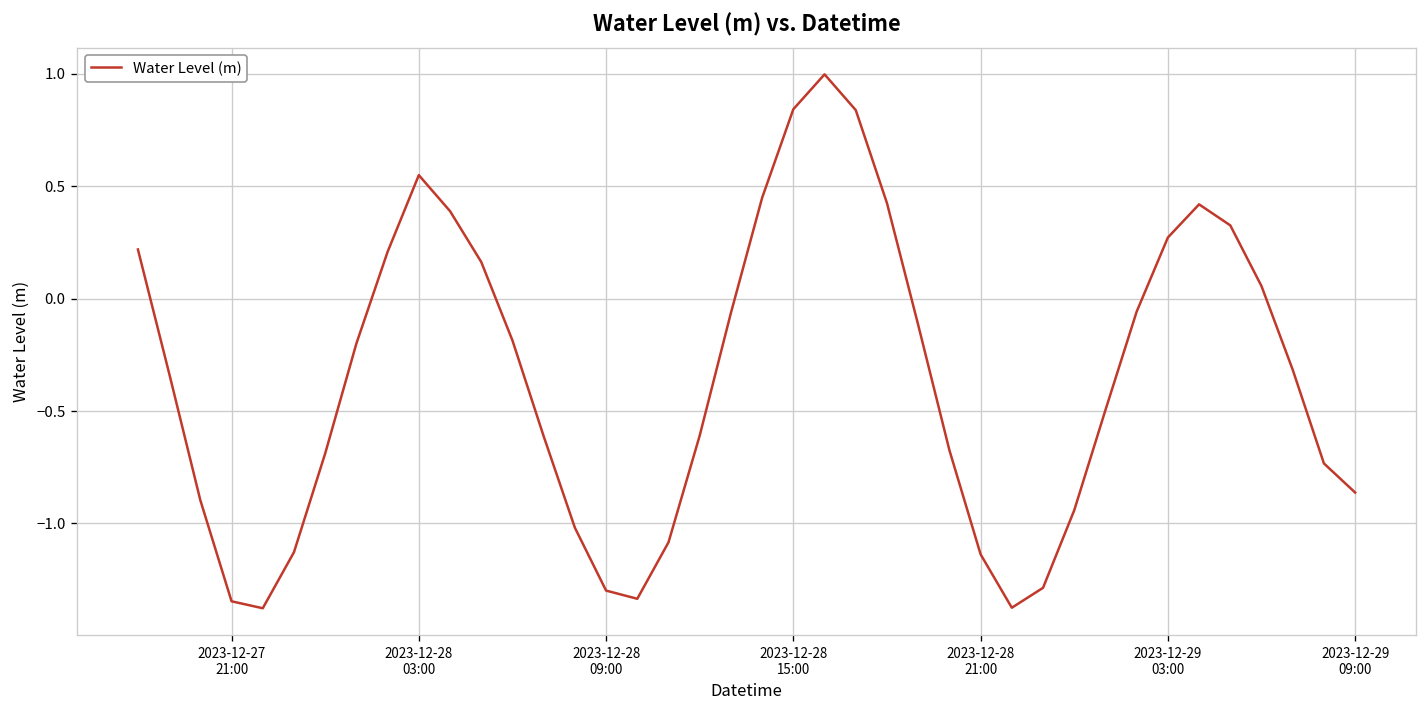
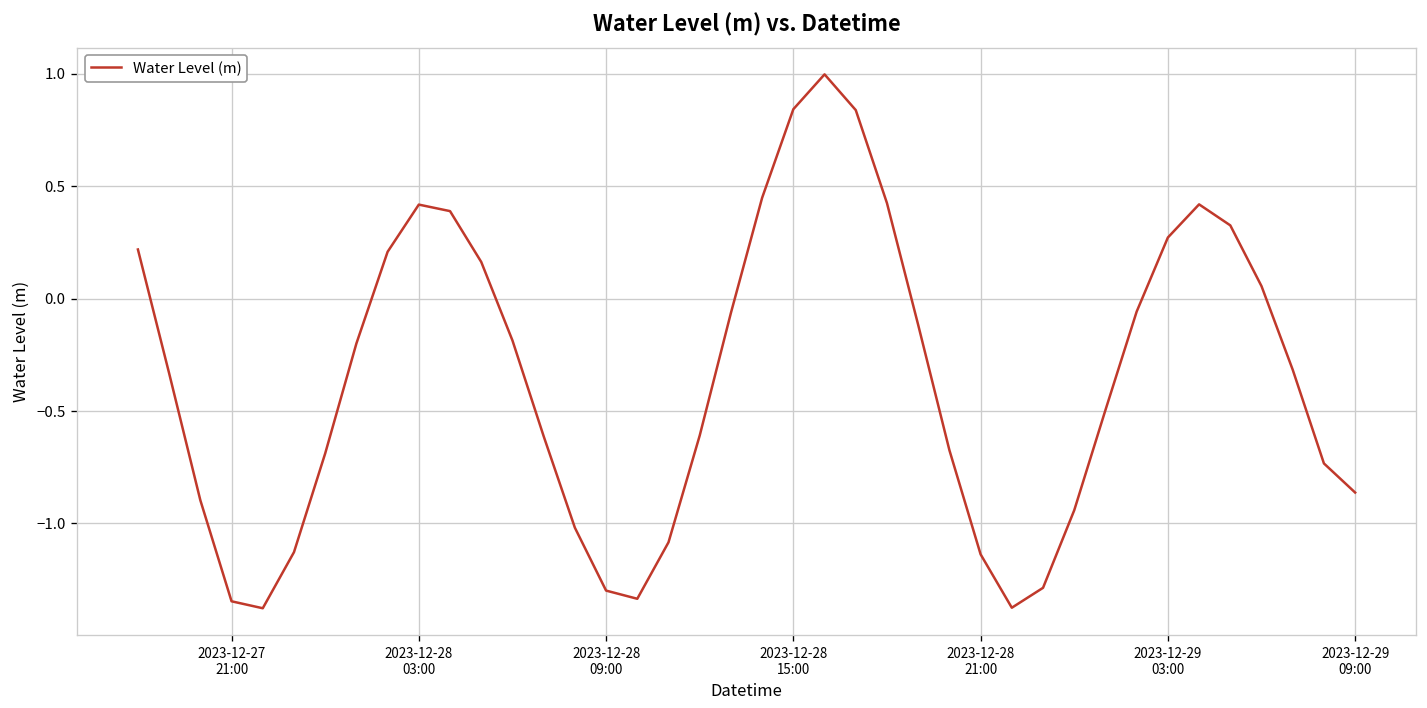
2023-12-28 03:00: 0.55 -> 0.42
